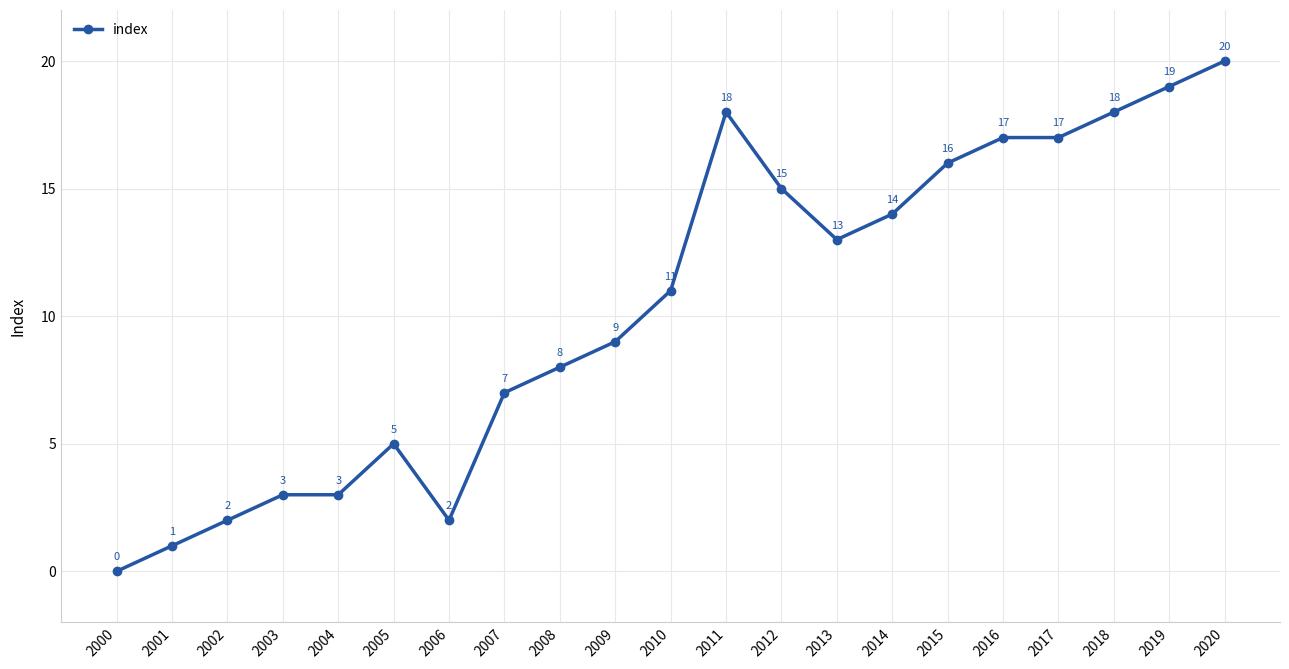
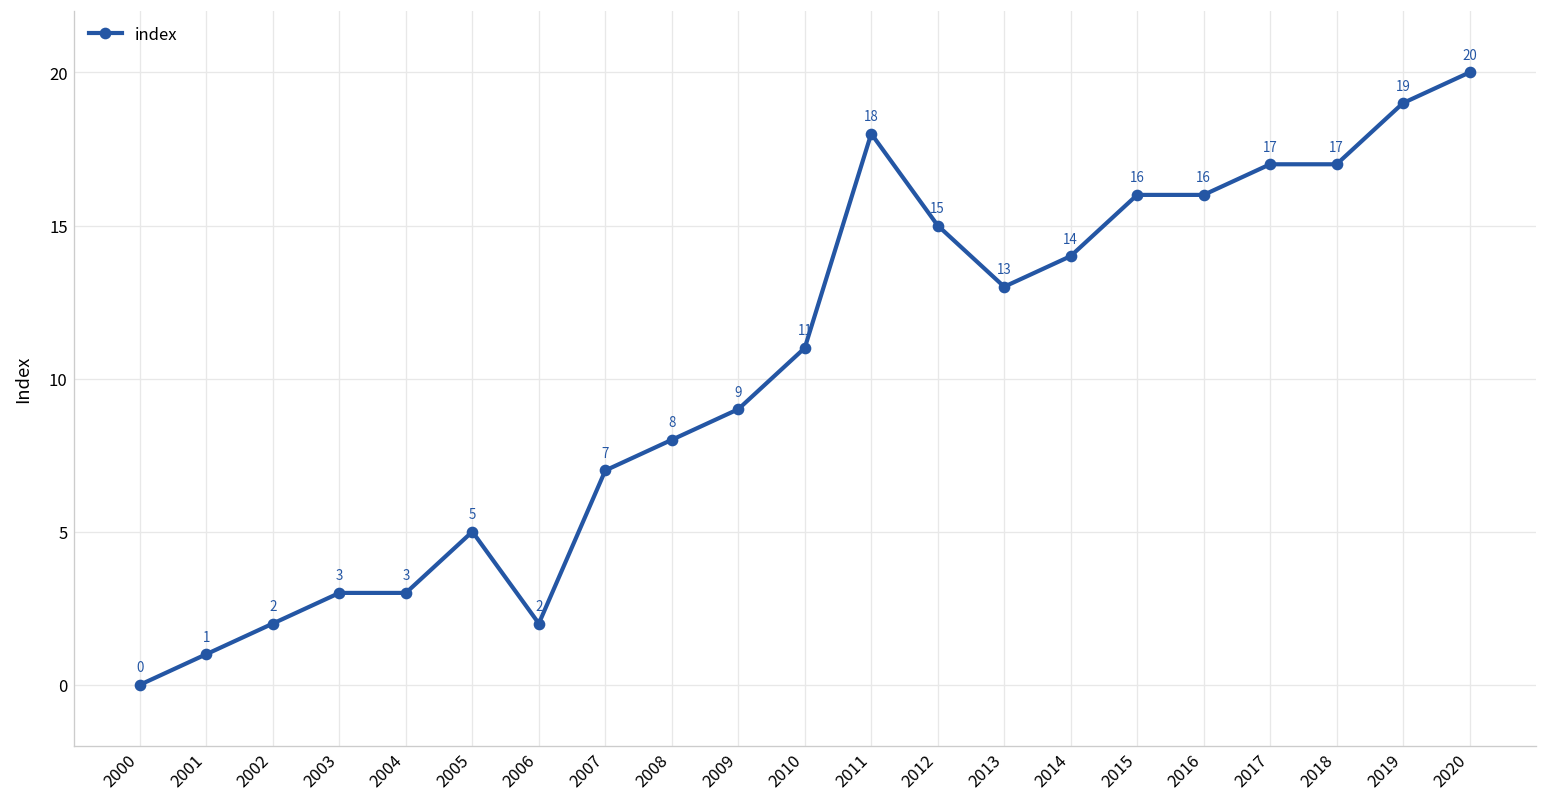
2016: 17 -> 16
2018: 18 -> 17
